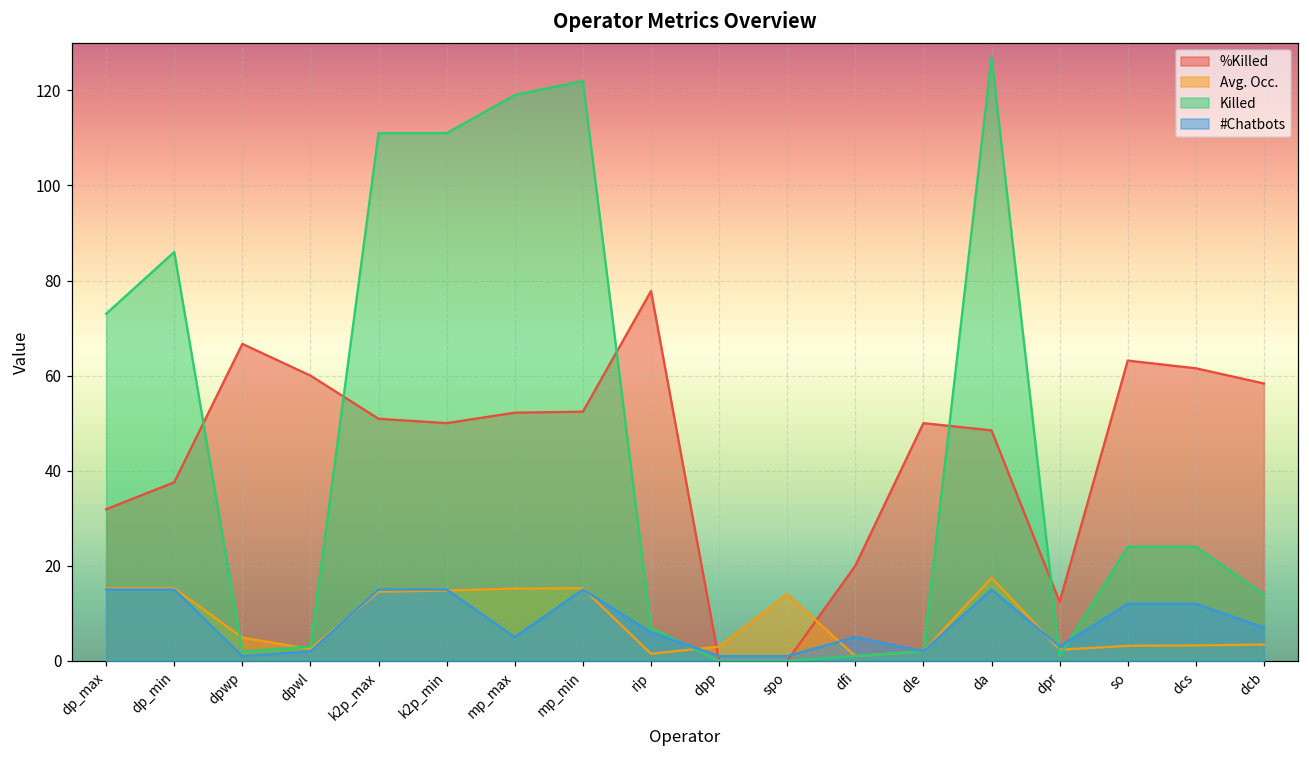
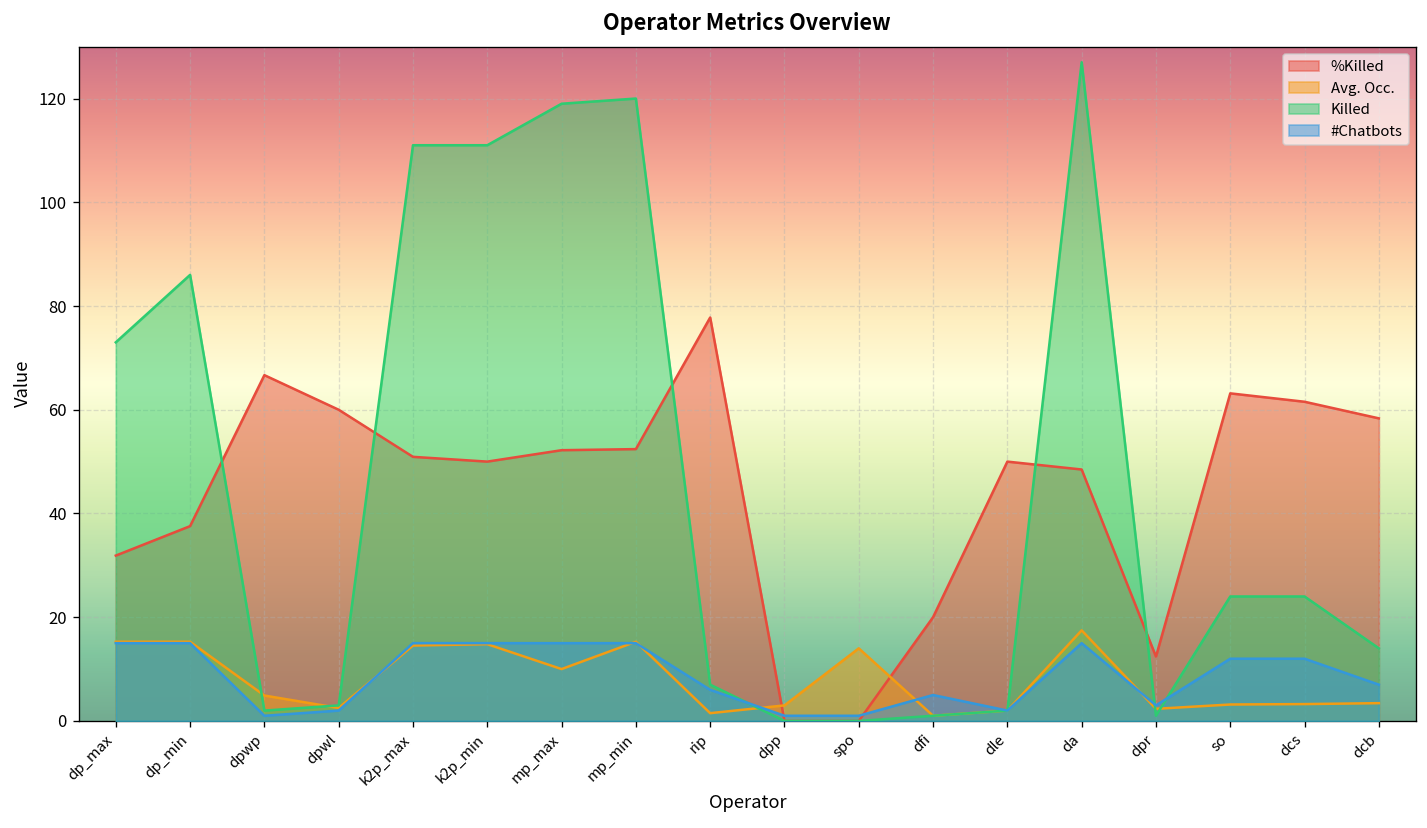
Avg. Occ., mp_max: 15 -> 10
#Chatbots, mp_max: 5 -> 15
Killed, mp_min: 122 -> 120
